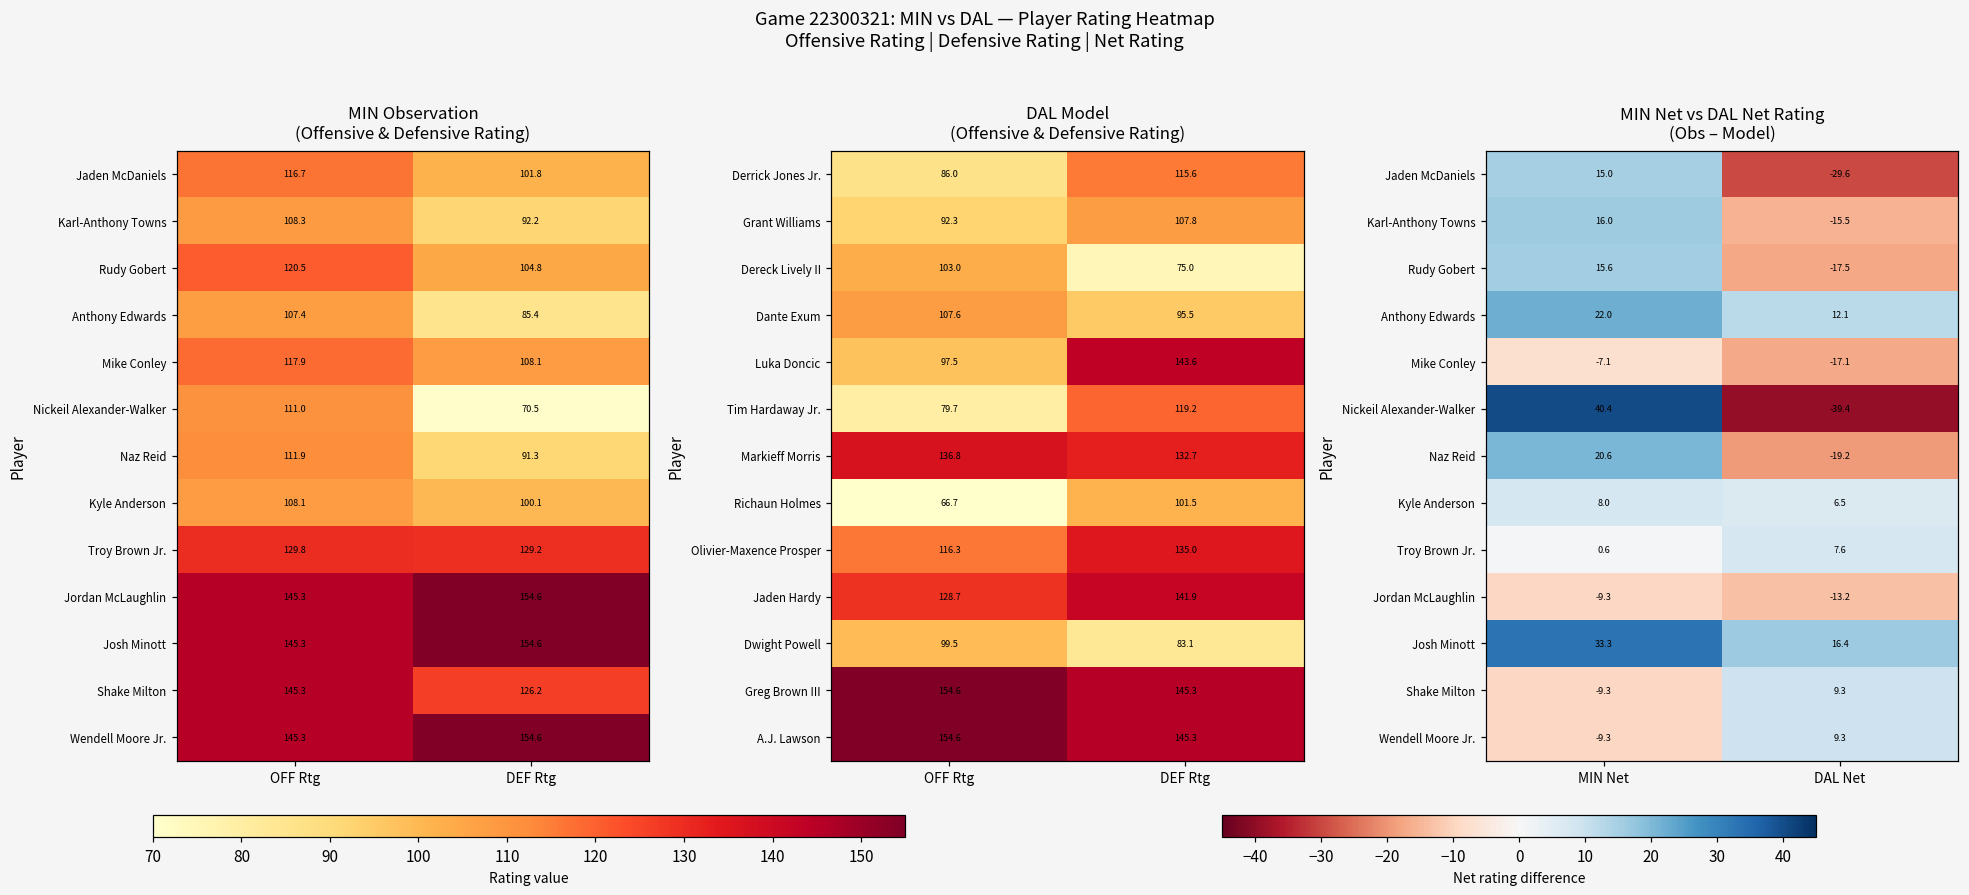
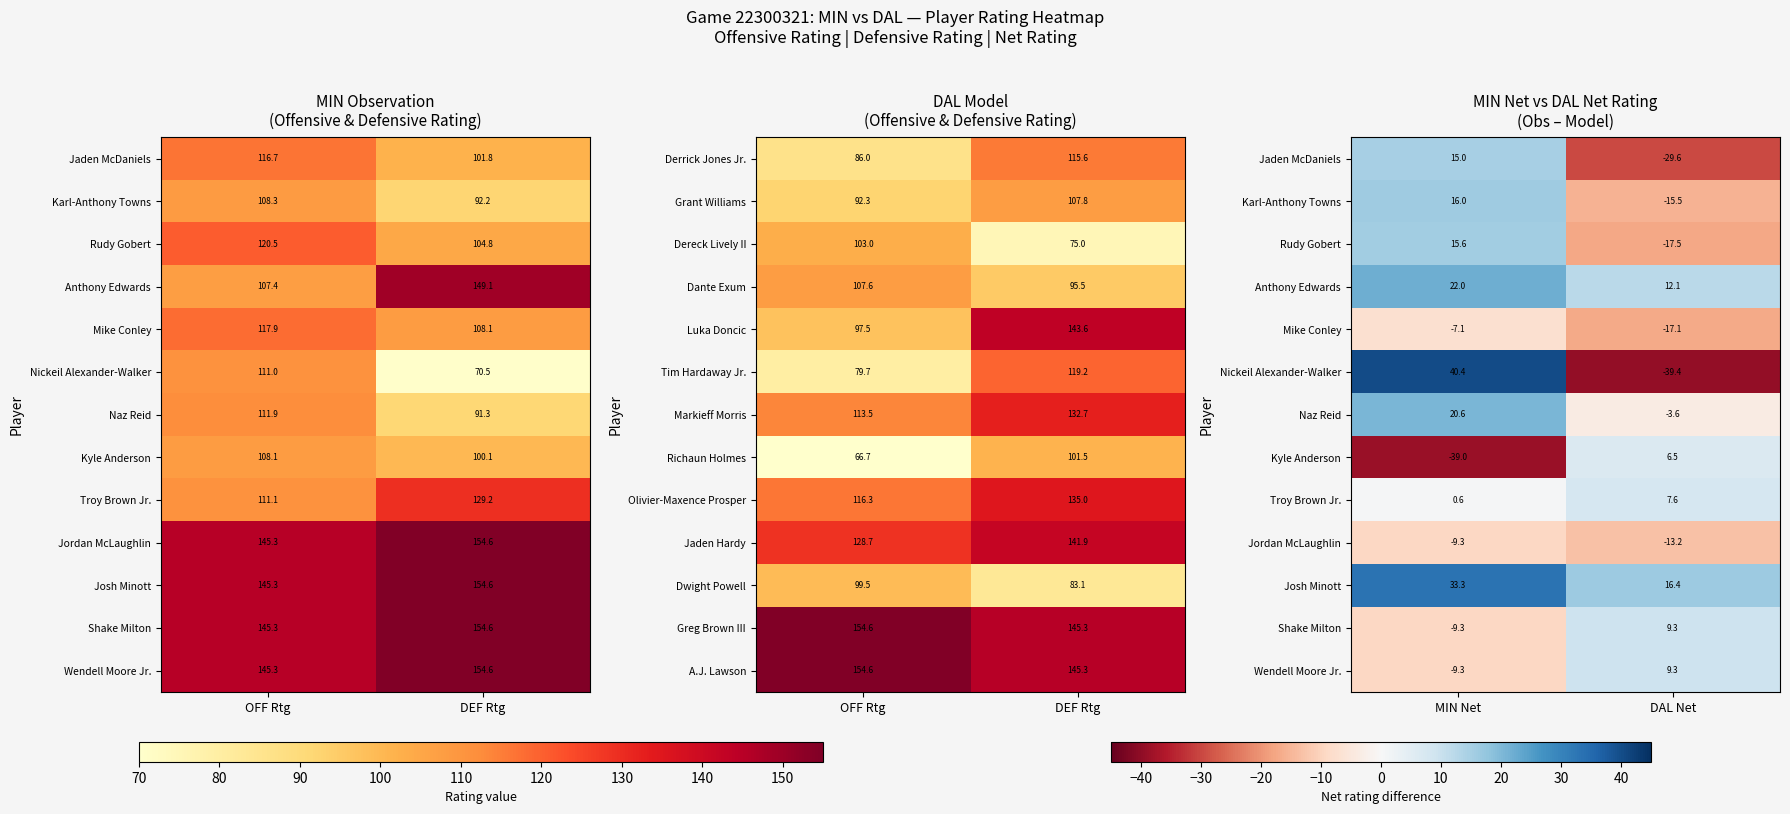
MIN Observation (Offensive & Defensive Rating), Anthony Edwards, DEF Rtg: 85.4 -> 149.1
MIN Observation (Offensive & Defensive Rating), Troy Brown Jr., OFF Rtg: 129.8 -> 111.1
MIN Observation (Offensive & Defensive Rating), Shake Milton, DEF Rtg: 126.2 -> 154.6
DAL Model (Offensive & Defensive Rating), Markieff Morris, OFF Rtg: 136.8 -> 113.5
MIN Net vs DAL Net Rating (Obs – Model), Naz Reid, DAL Net: -19.2 -> -3.6
MIN Net vs DAL Net Rating (Obs – Model), Kyle Anderson, MIN Net: 8.0 -> -39.0
